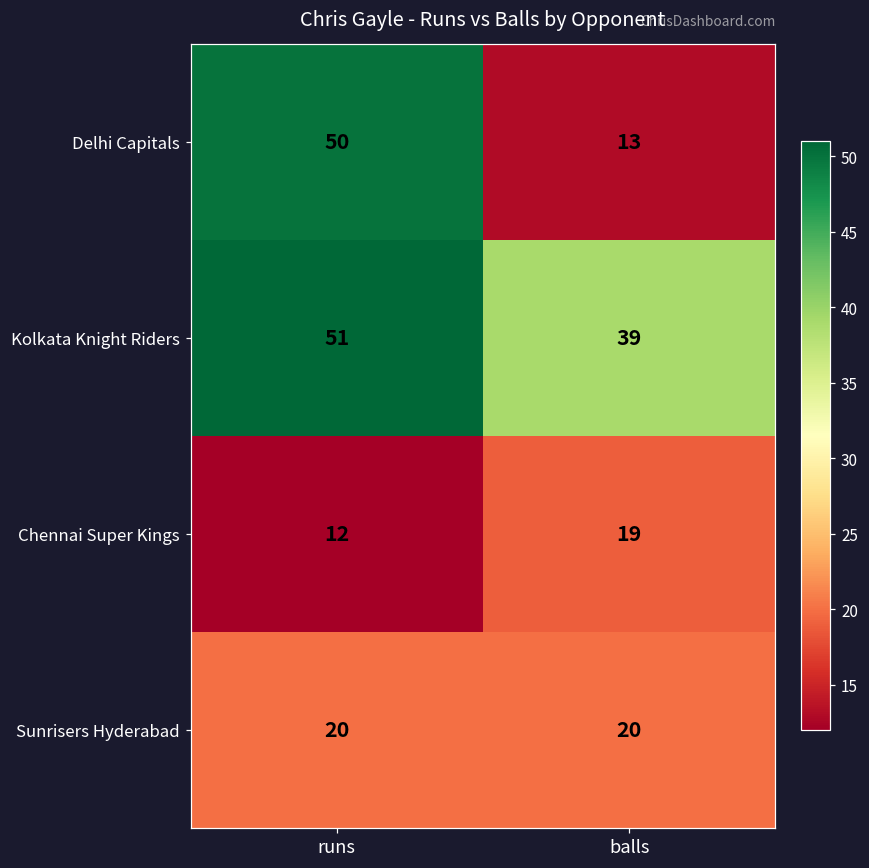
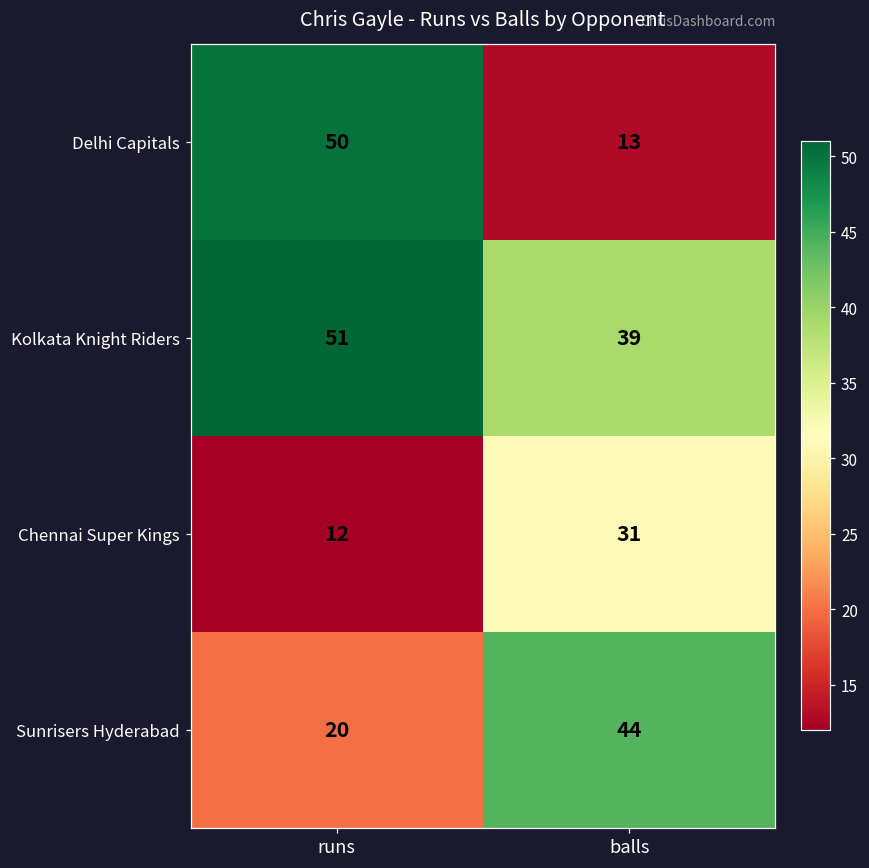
Chennai Super Kings, balls: 19 -> 31
Sunrisers Hyderabad, balls: 20 -> 44
